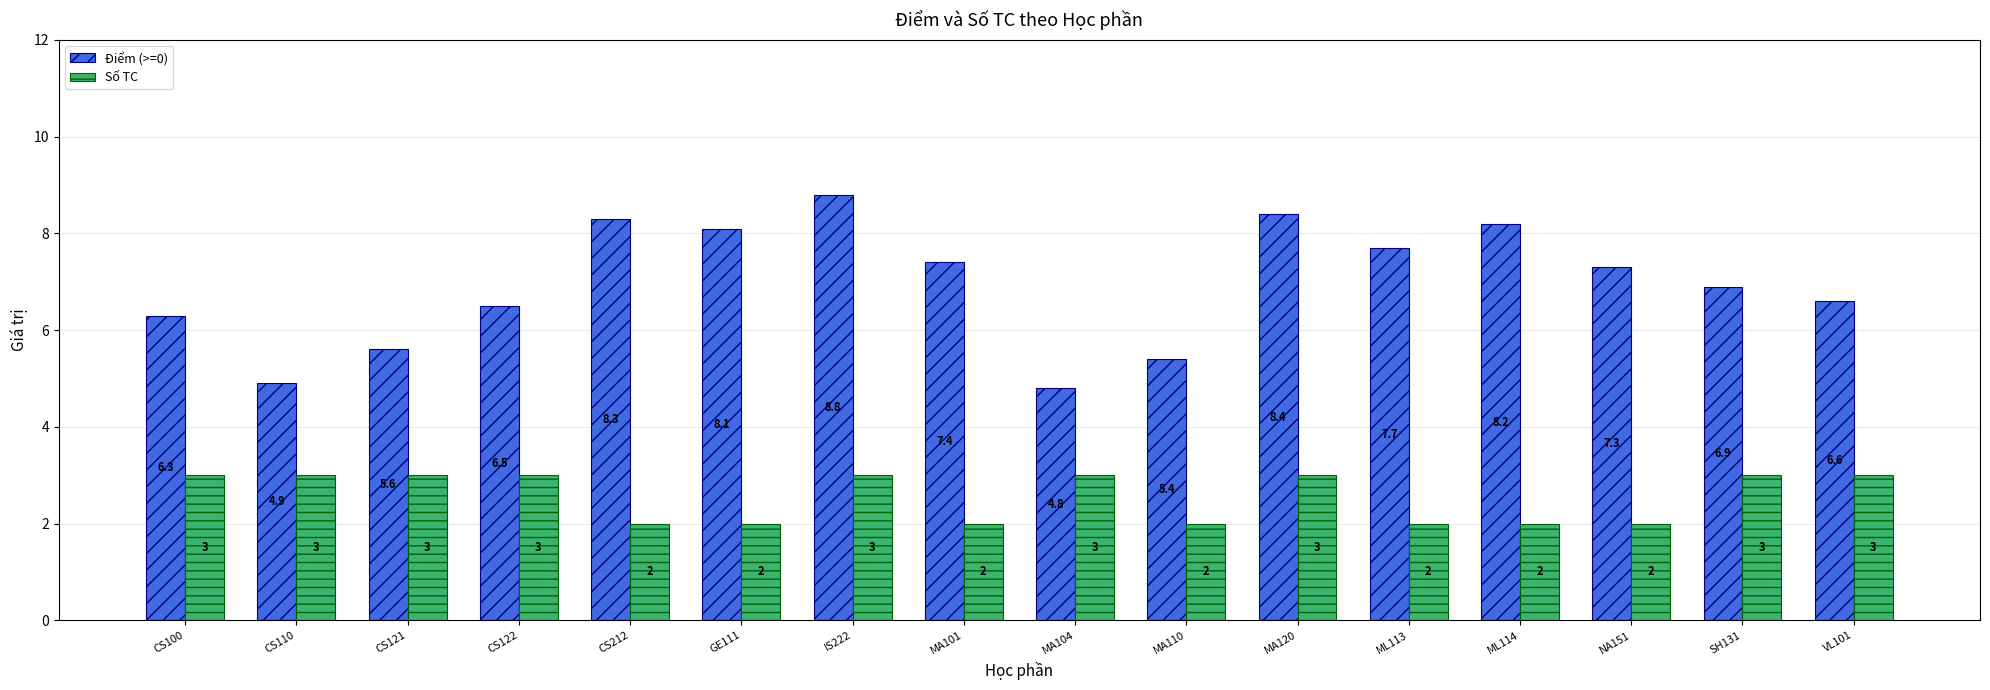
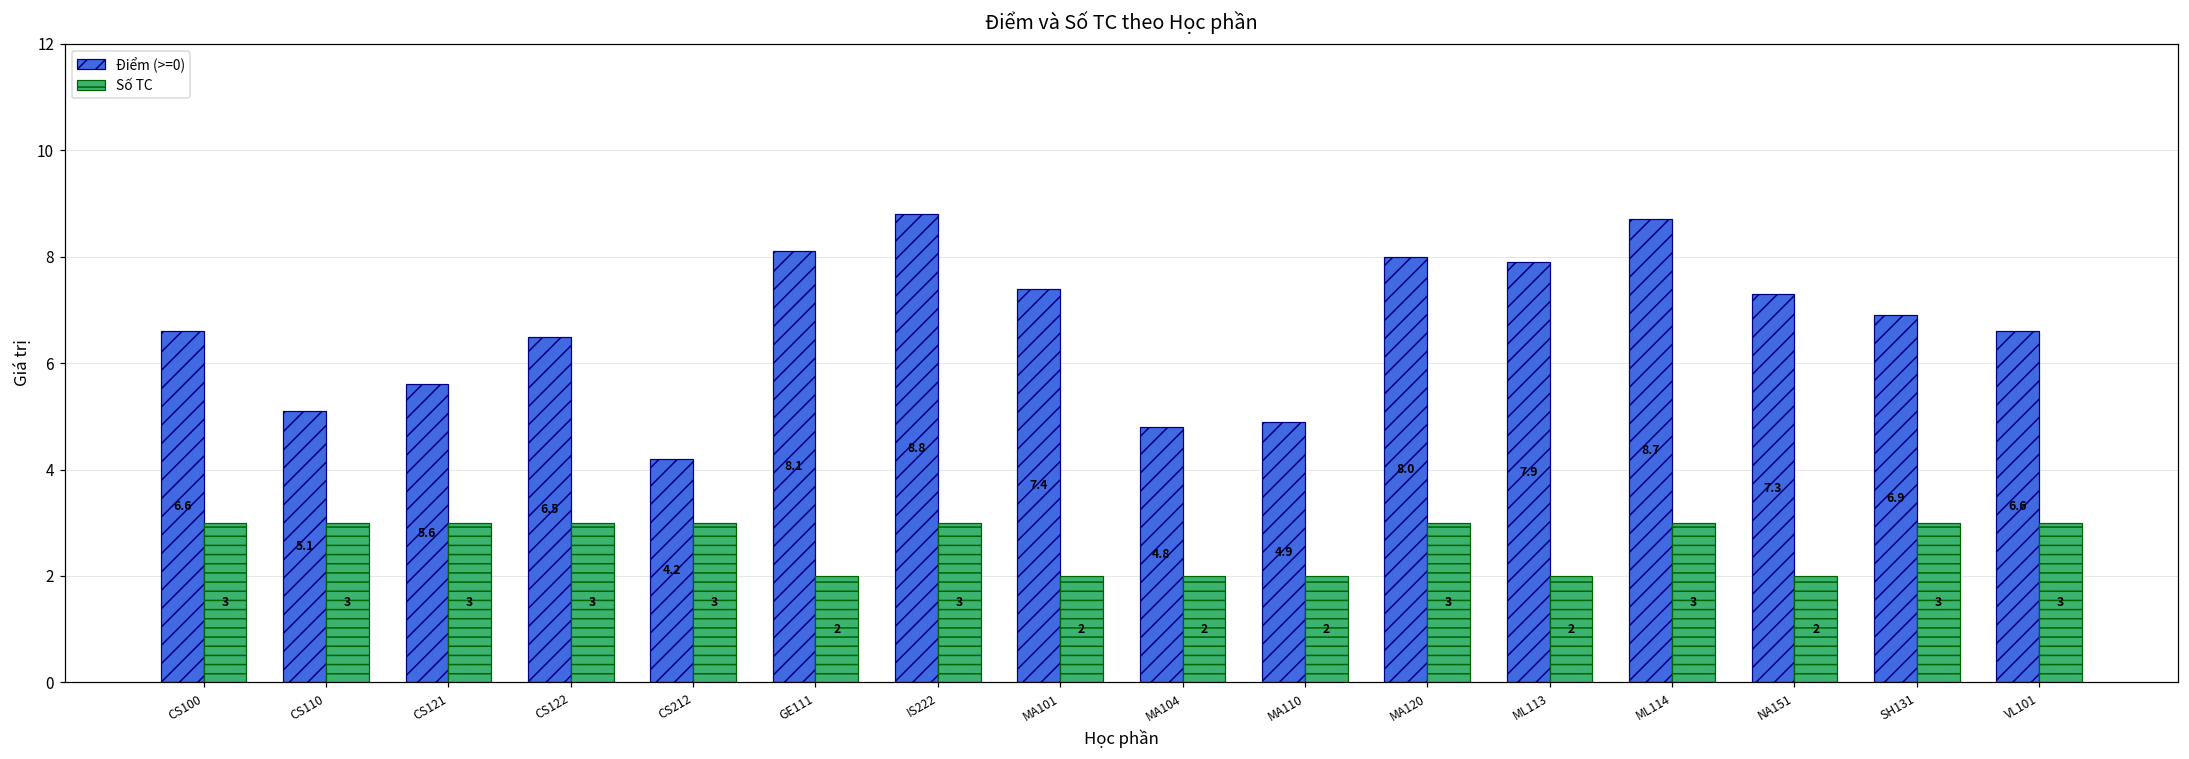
Điểm (>=0), CS100: 6.3 -> 6.6
Điểm (>=0), CS110: 4.9 -> 5.1
Điểm (>=0), CS212: 8.3 -> 4.2
Số TC, CS212: 2 -> 3
Số TC, MA104: 3 -> 2
Điểm (>=0), MA110: 5.4 -> 4.9
Điểm (>=0), MA120: 8.4 -> 8.0
Điểm (>=0), ML113: 7.7 -> 7.9
Điểm (>=0), ML114: 8.2 -> 8.7
Số TC, ML114: 2 -> 3
